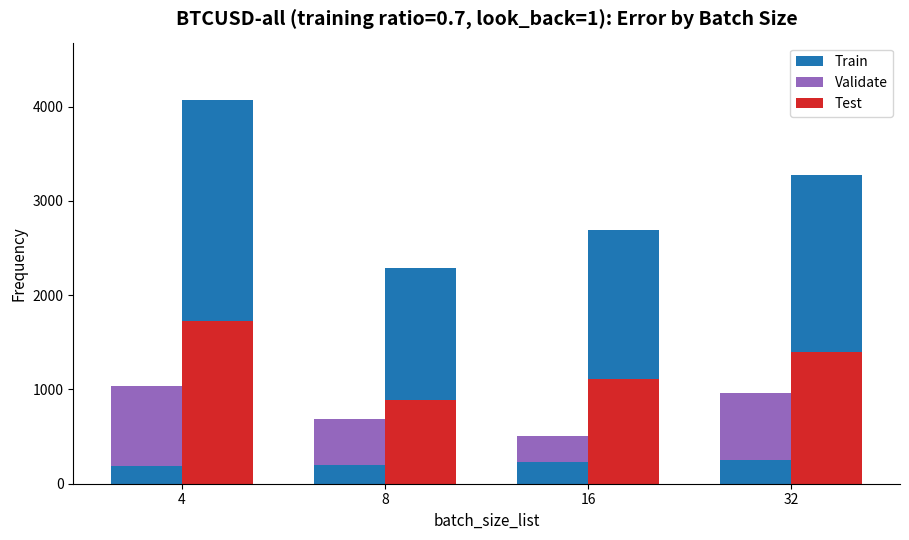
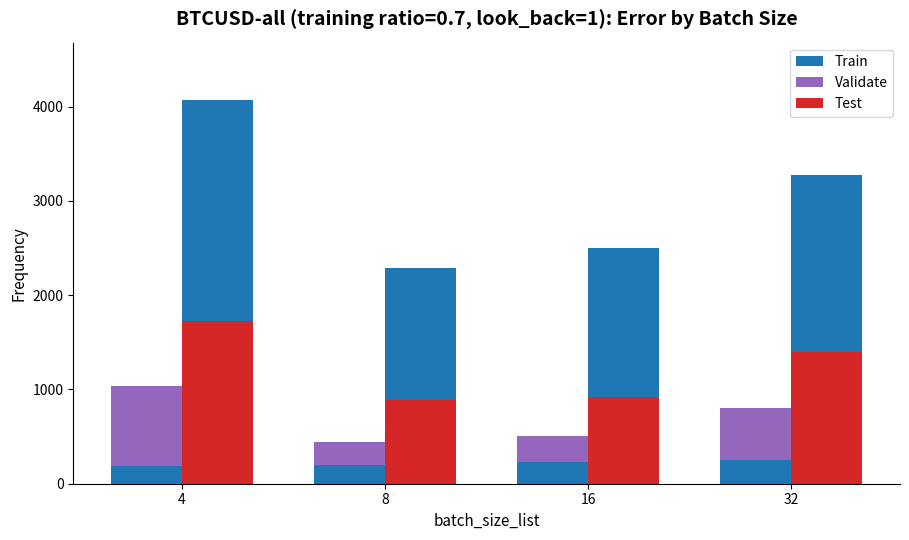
Validate, 8: 500 -> 200
Test, 16: 1100 -> 900
Validate, 32: 700 -> 500
